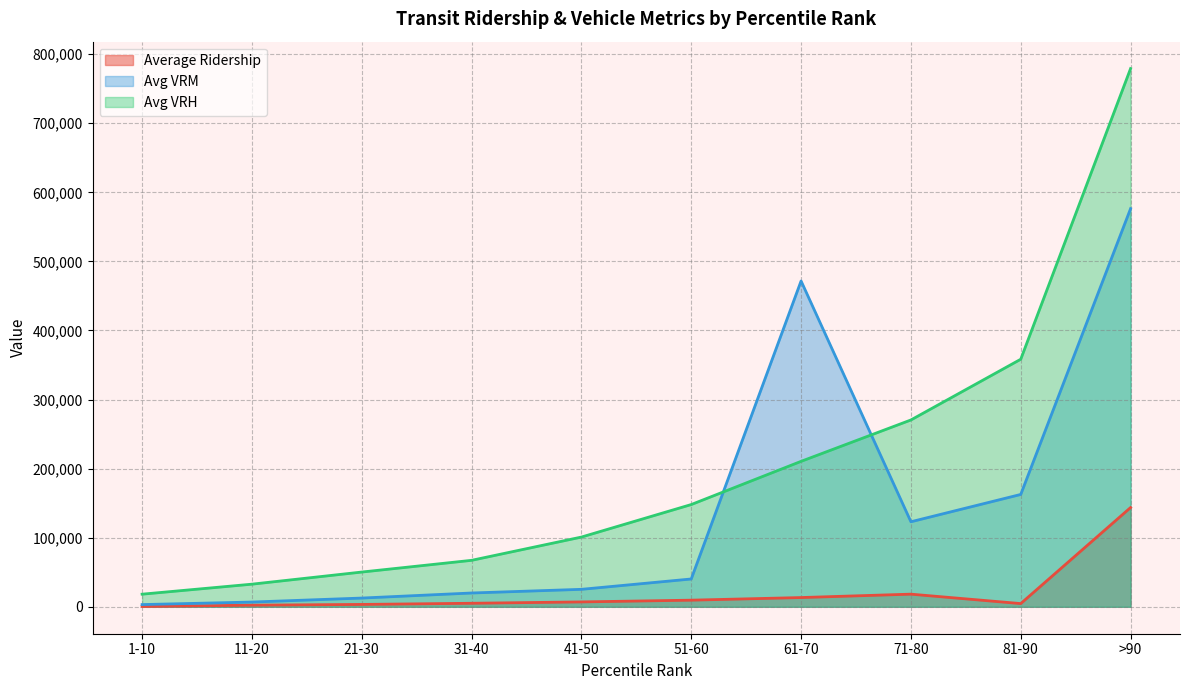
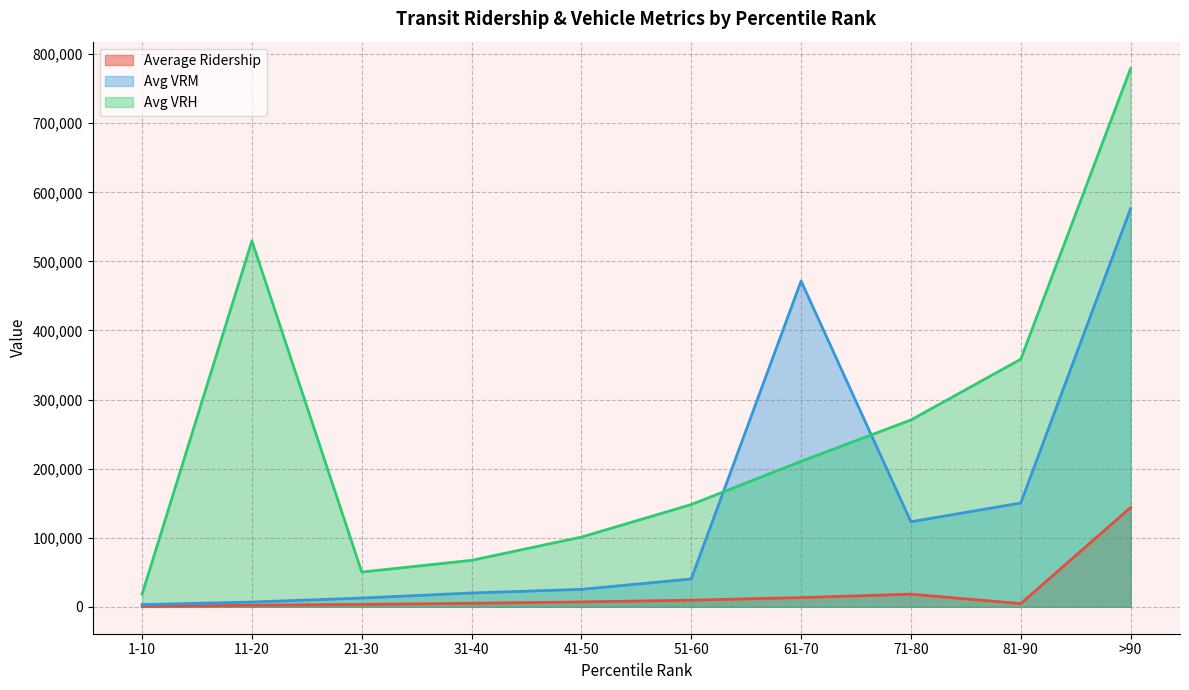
Avg VRH, 11-20: 30,000 -> 530,000
Avg VRM, 81-90: 160,000 -> 150,000
